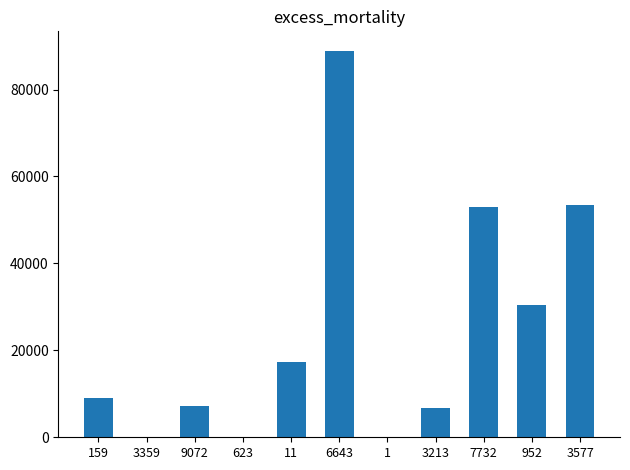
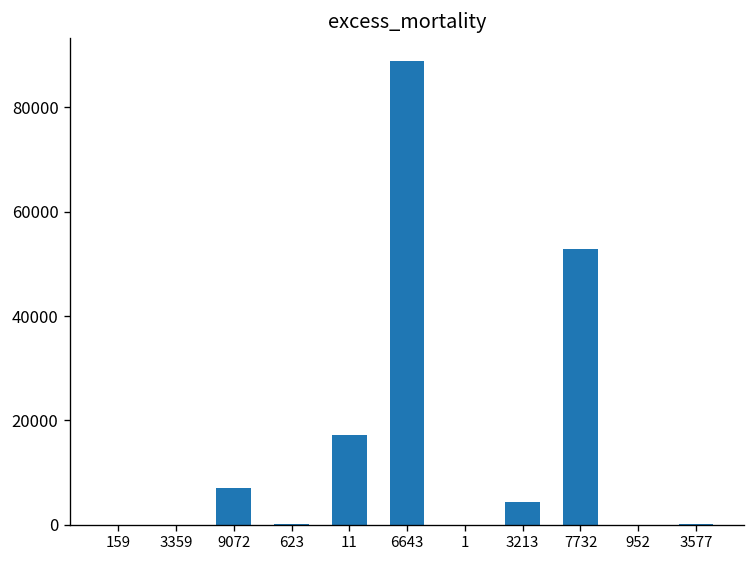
159: 9000 -> 0
3213: 7000 -> 4000
952: 31000 -> 0
3577: 53000 -> 0
